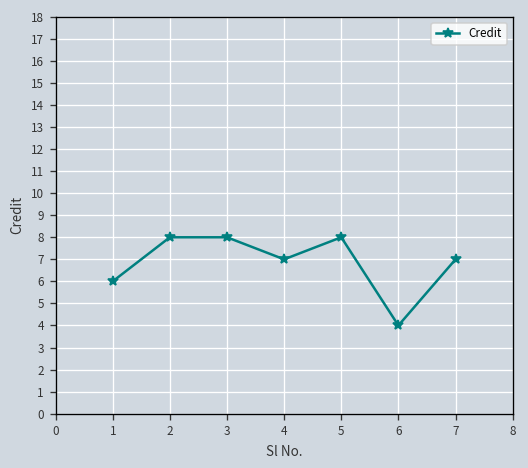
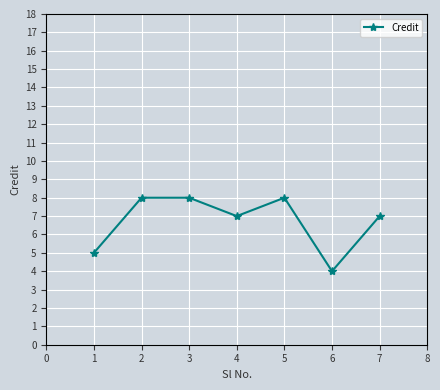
1: 6 -> 5
